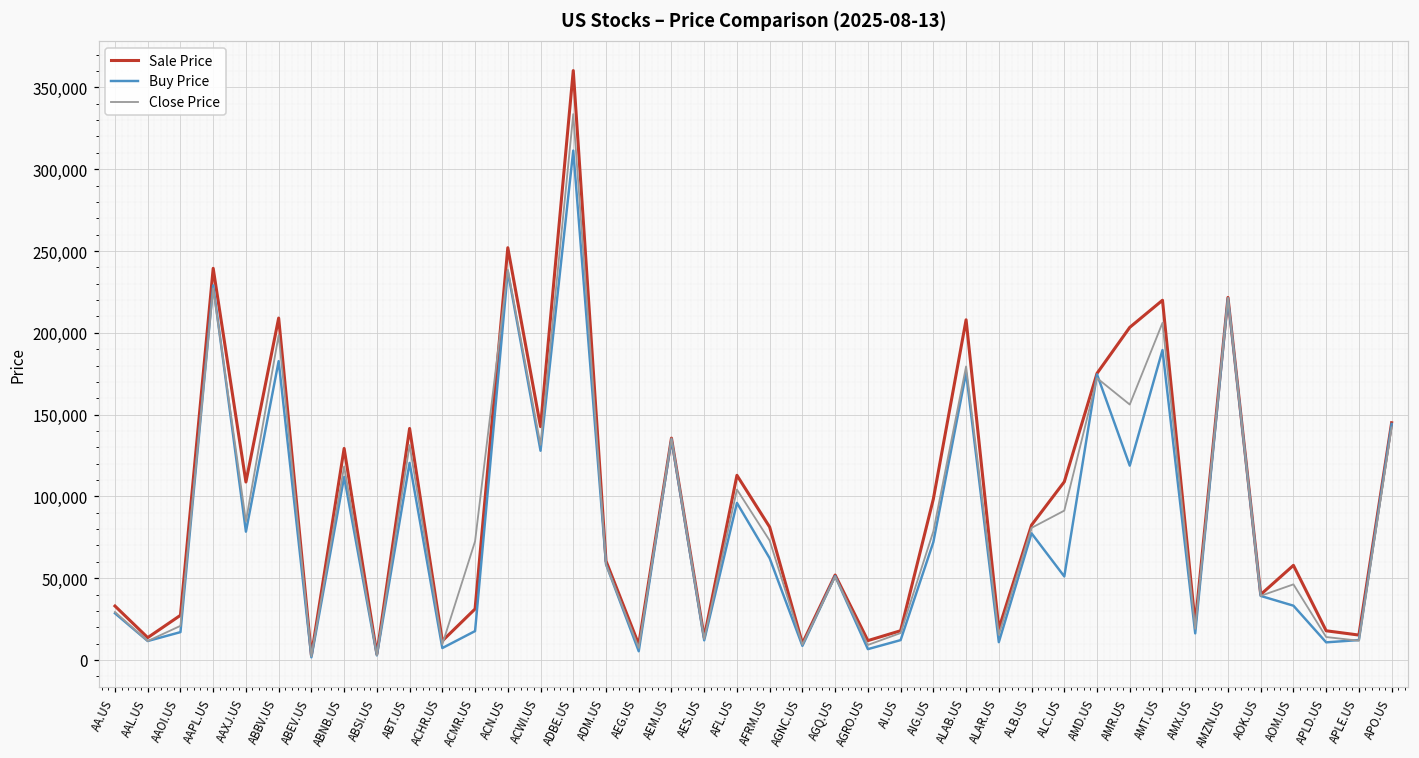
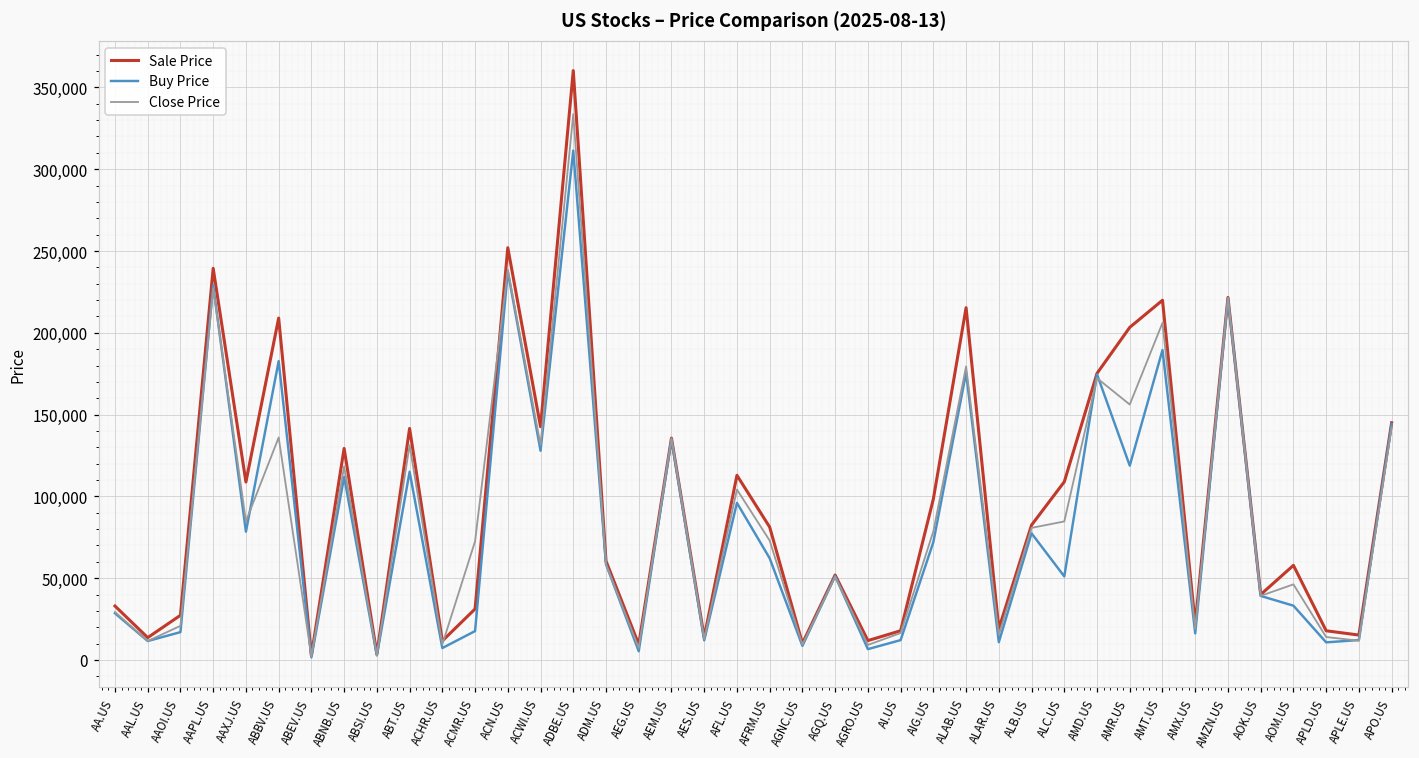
Close Price, ABBV.US: 199,000 -> 136,000
Buy Price, ABT.US: 120,000 -> 115,000
Sale Price, ALAB.US: 208,000 -> 215,000
Close Price, ALC.US: 91,000 -> 85,000
